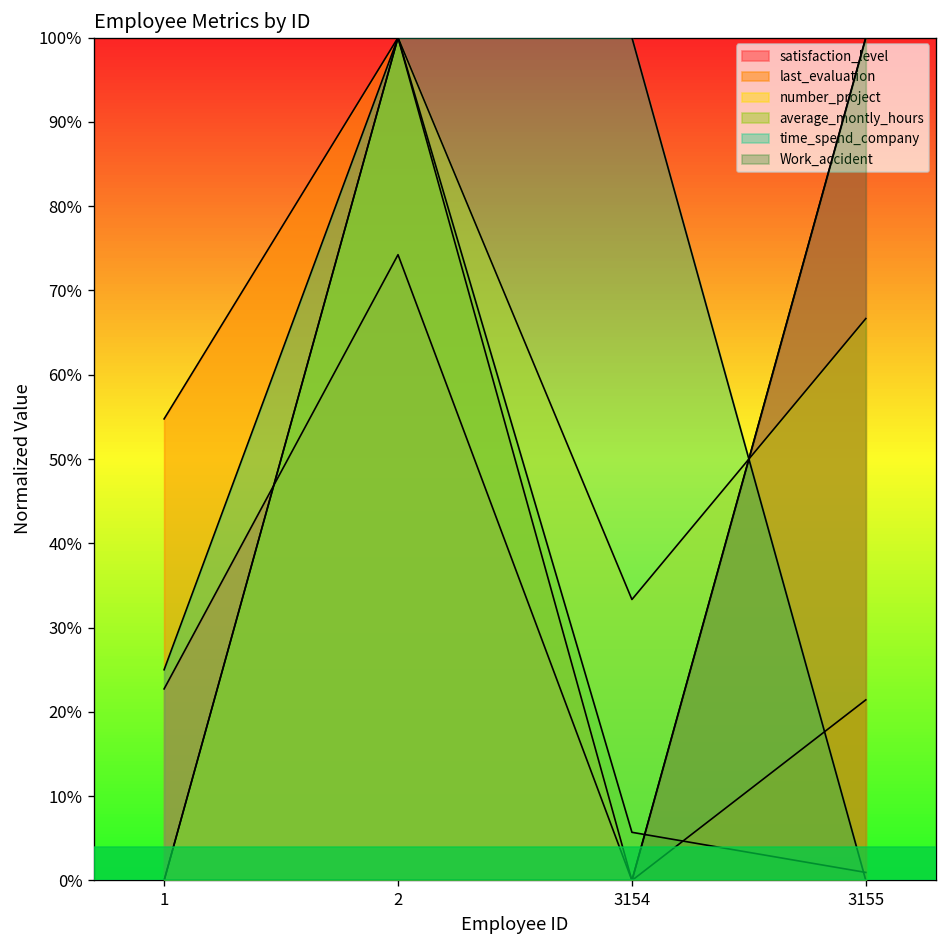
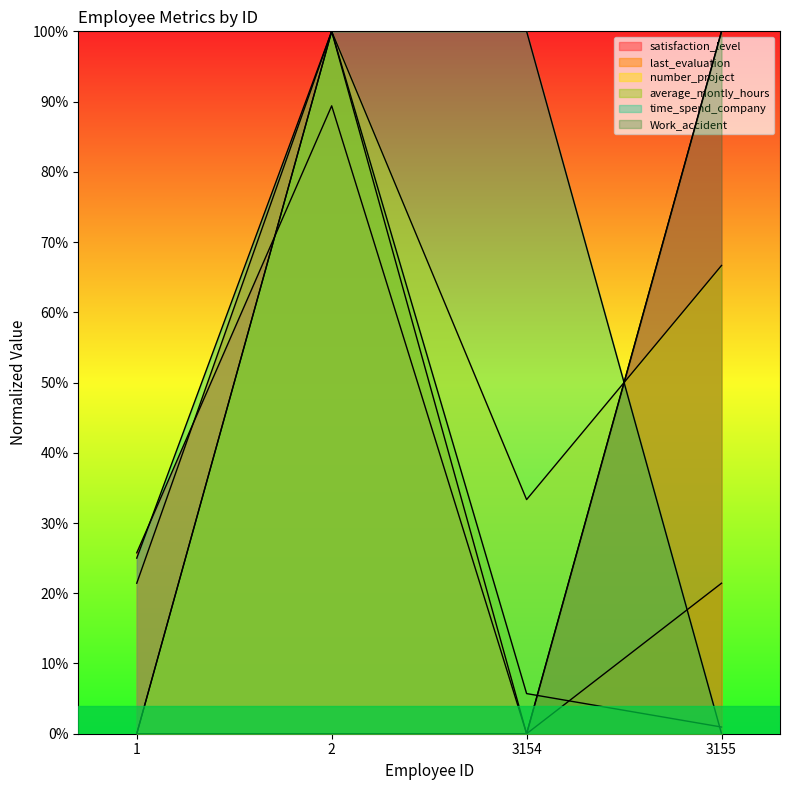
satisfaction_level, 1: 23% -> 26%
last_evaluation, 1: 55% -> 21%
satisfaction_level, 2: 74% -> 89%
